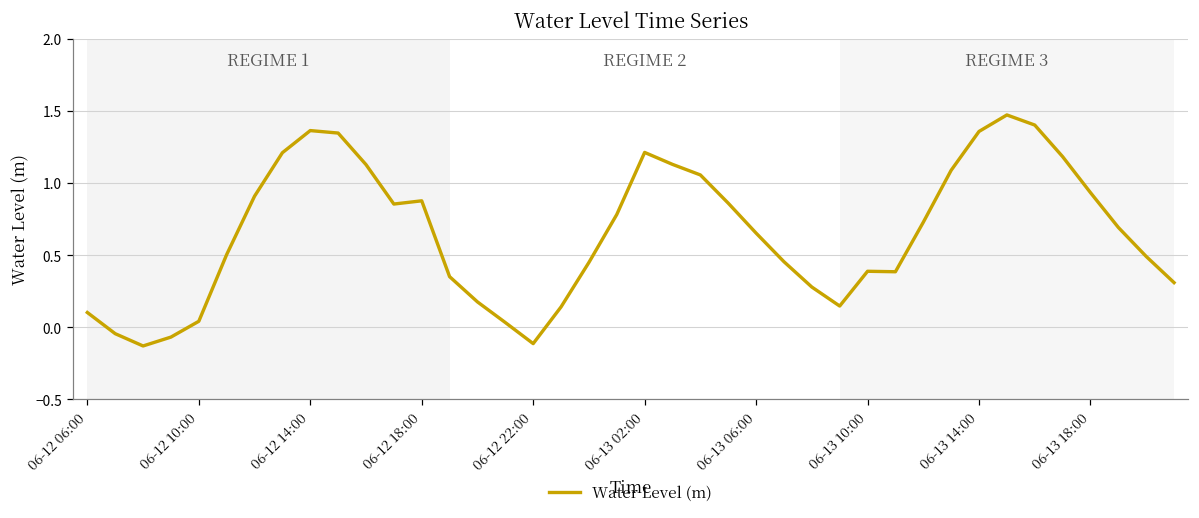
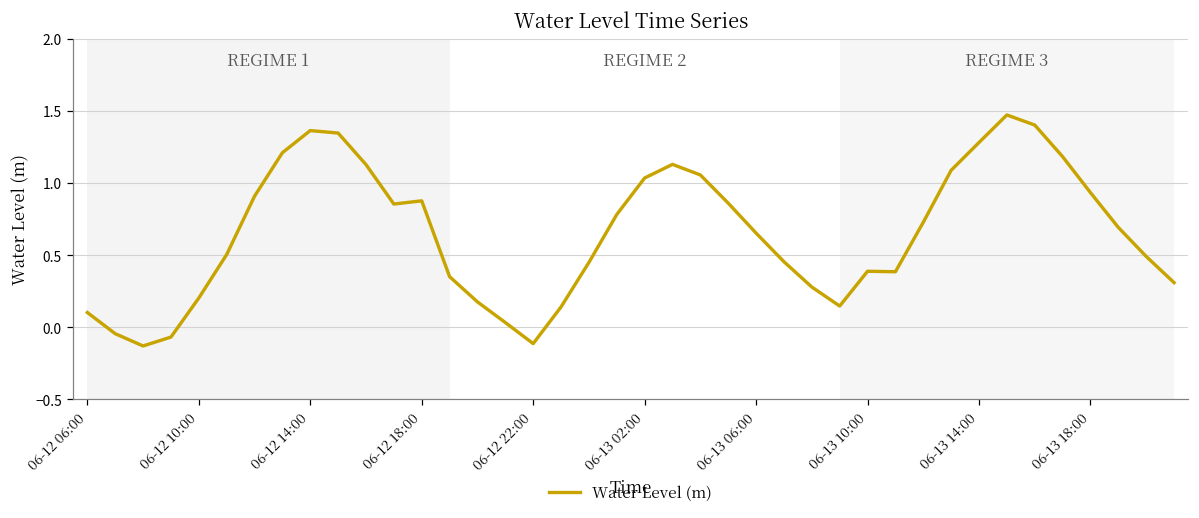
06-12 10:00: 0.04 -> 0.20
06-13 02:00: 1.21 -> 1.04
06-13 14:00: 1.36 -> 1.28
